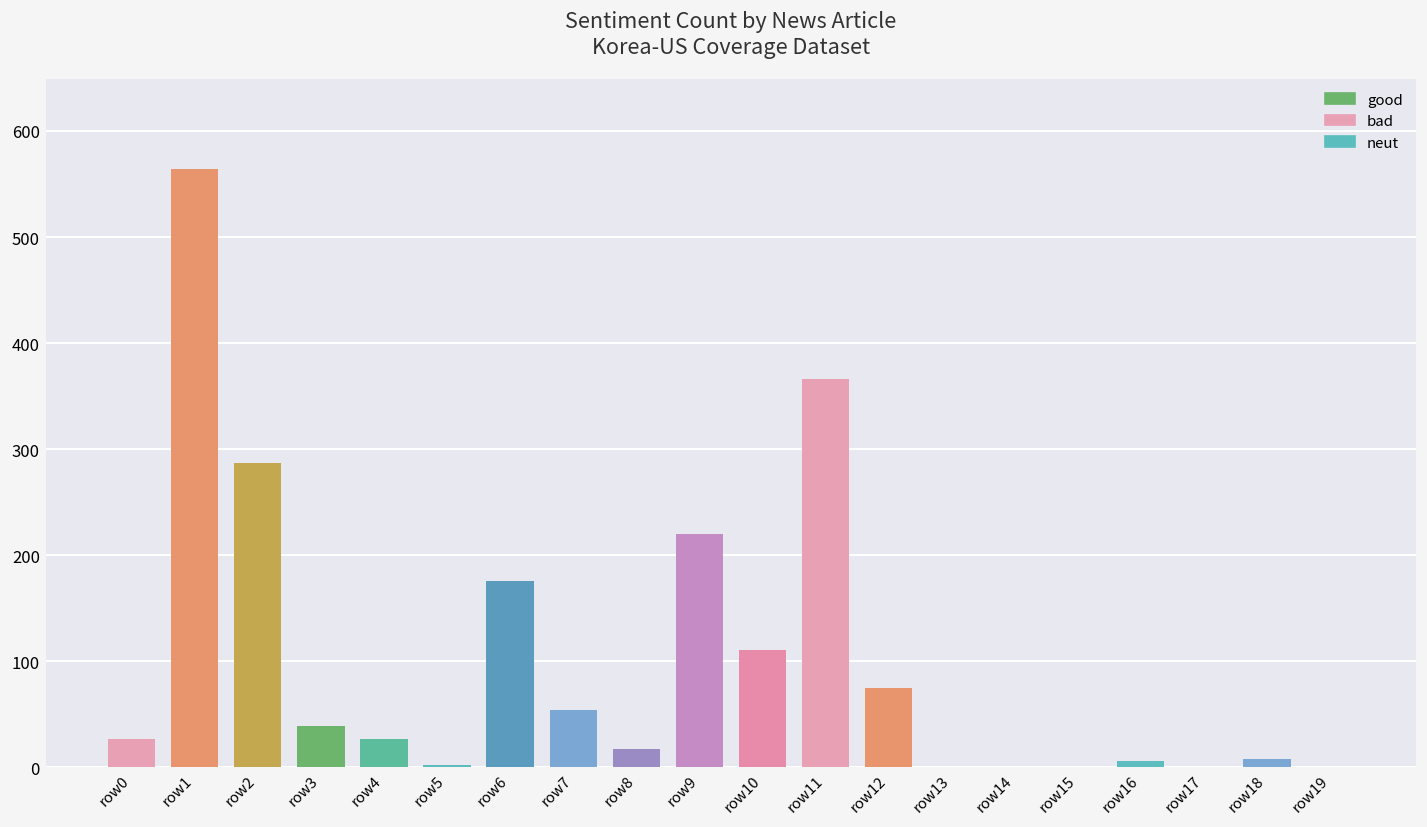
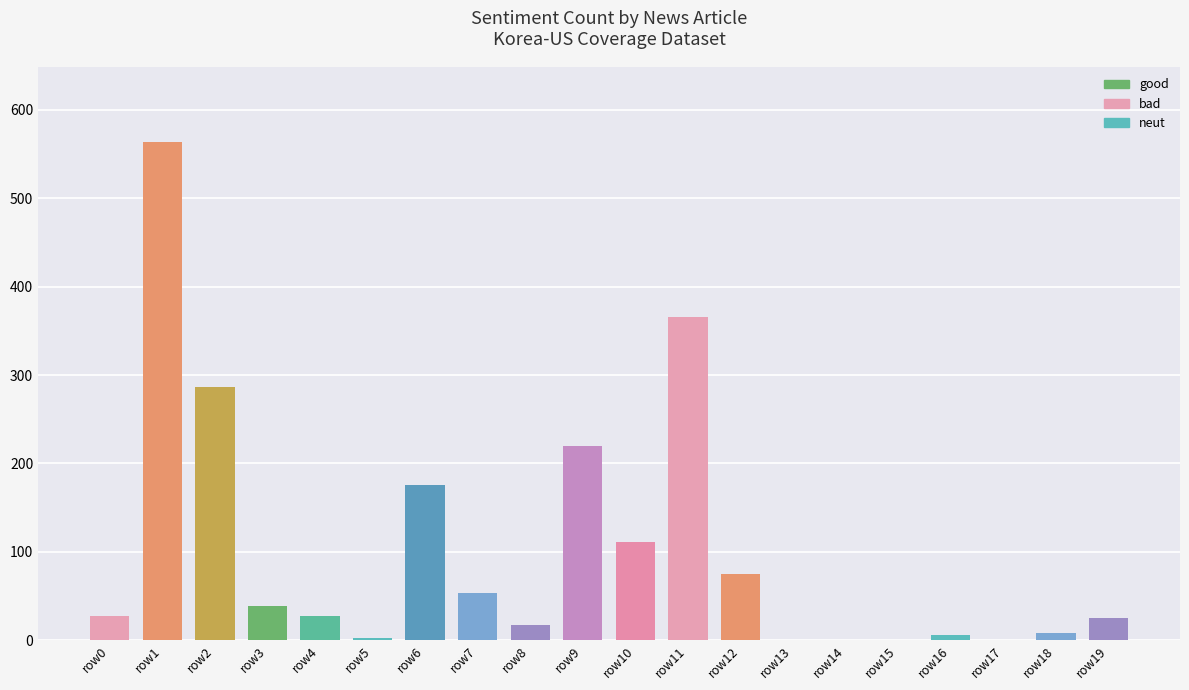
row19: 0 -> 30
